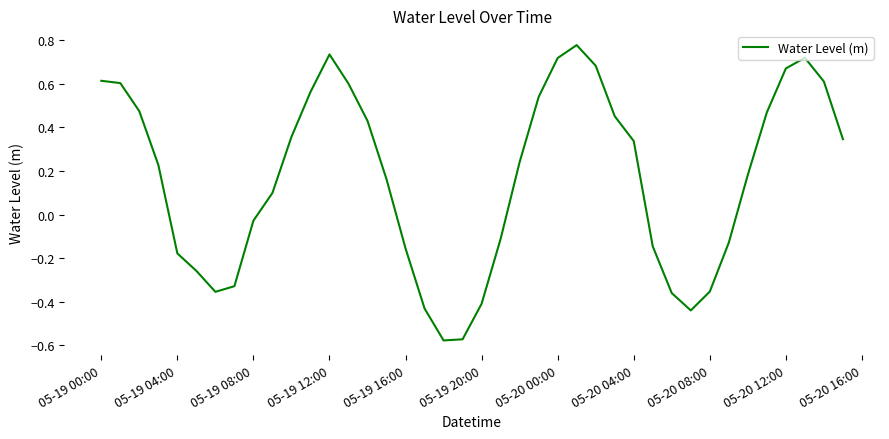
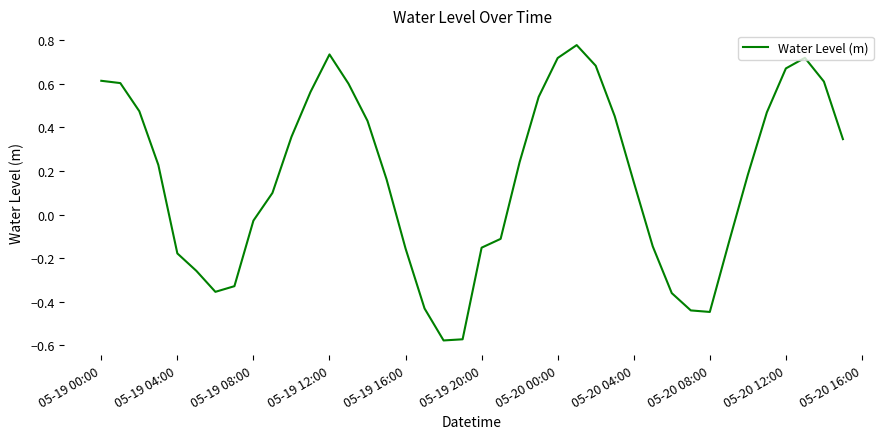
05-19 20:00: -0.41 -> -0.15
05-20 04:00: 0.34 -> 0.15
05-20 08:00: -0.35 -> -0.45
